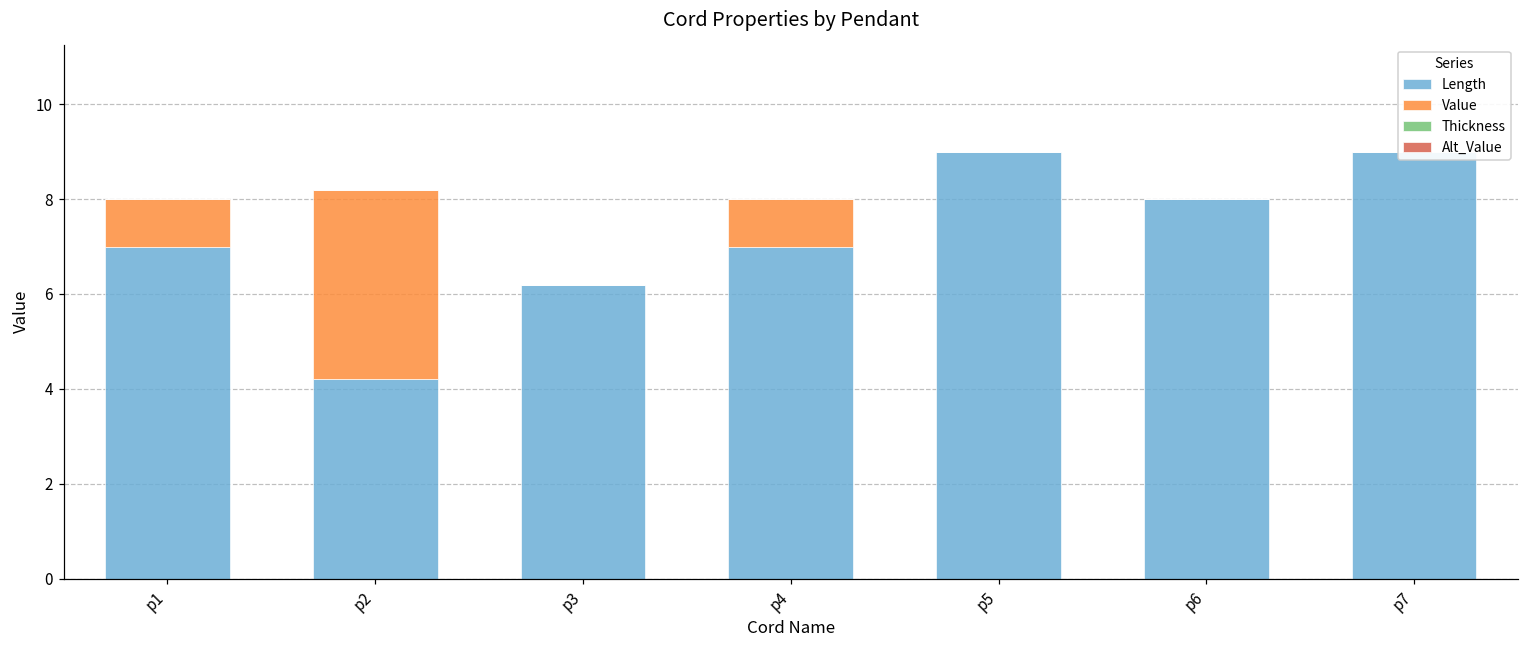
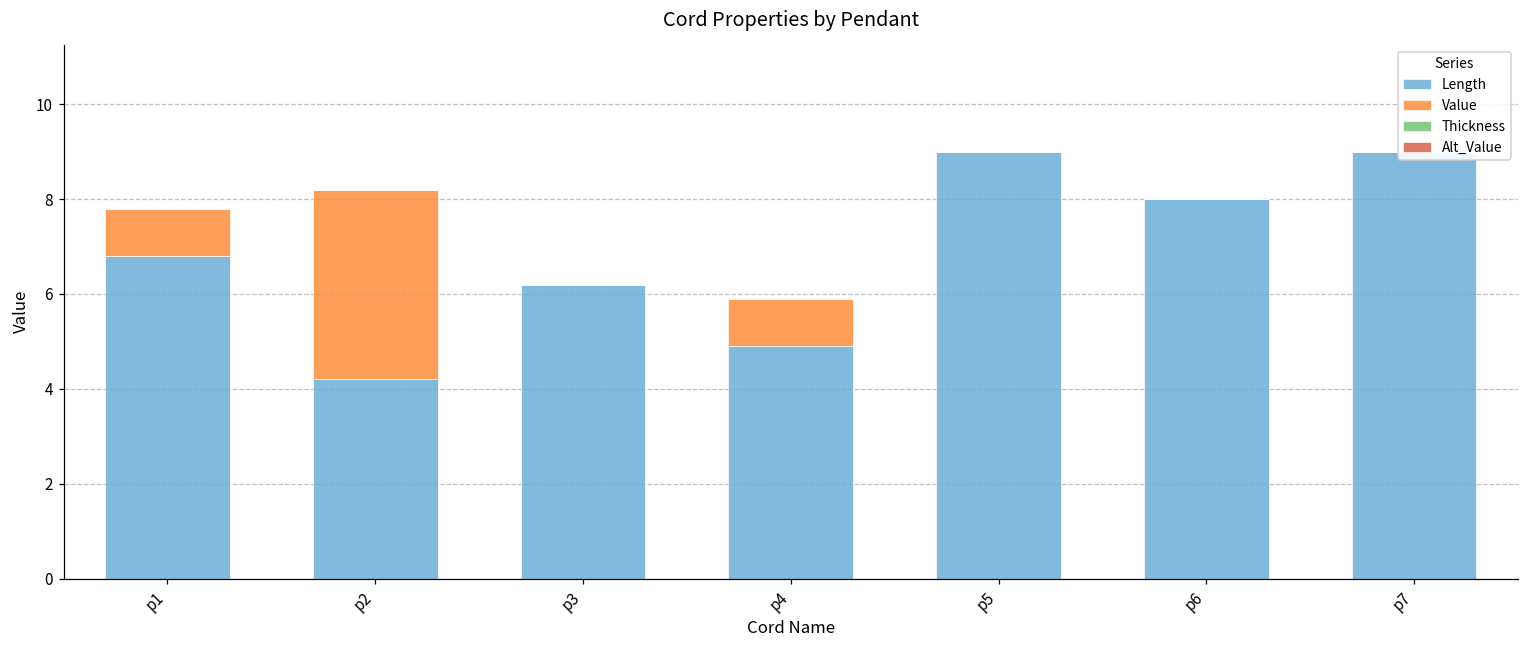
Length, p1: 7.0 -> 6.8
Length, p4: 7.0 -> 4.9
